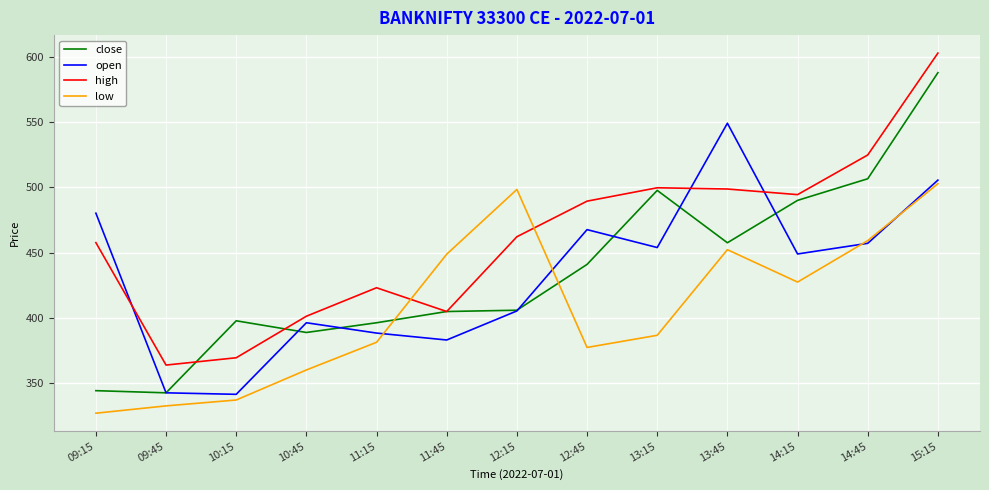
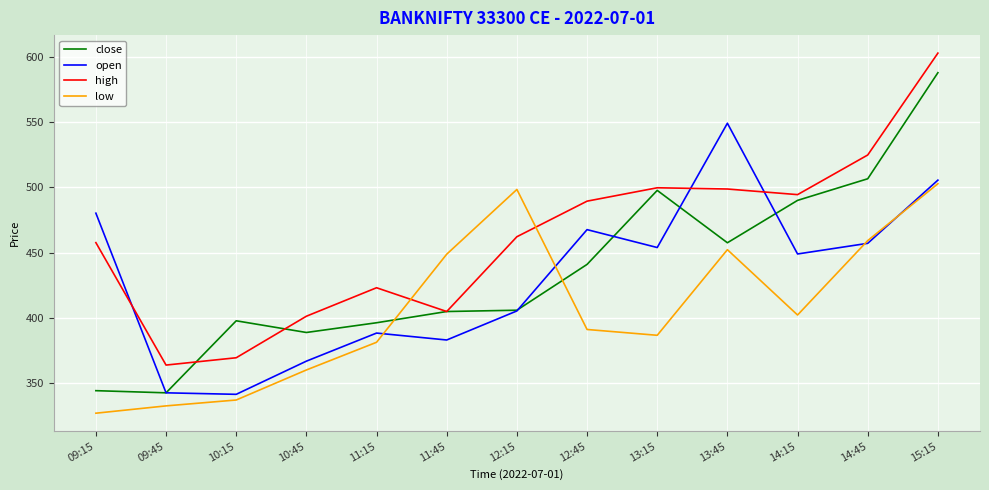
open, 10:45: 396 -> 367
low, 12:45: 377 -> 391
low, 14:15: 428 -> 402
